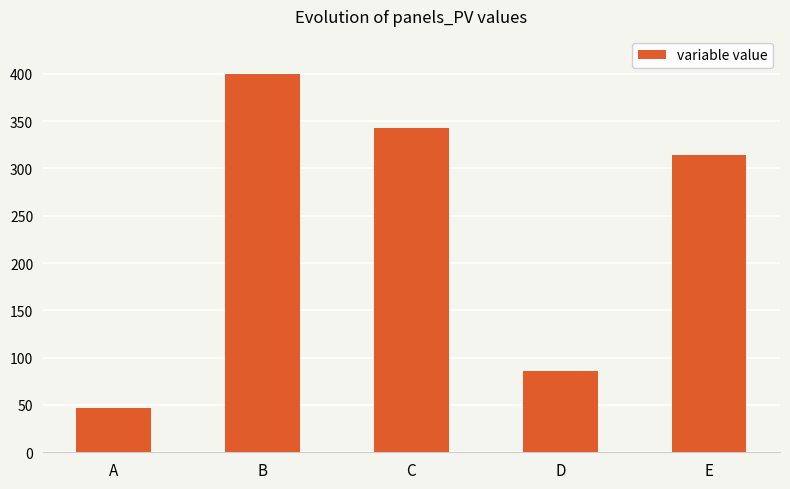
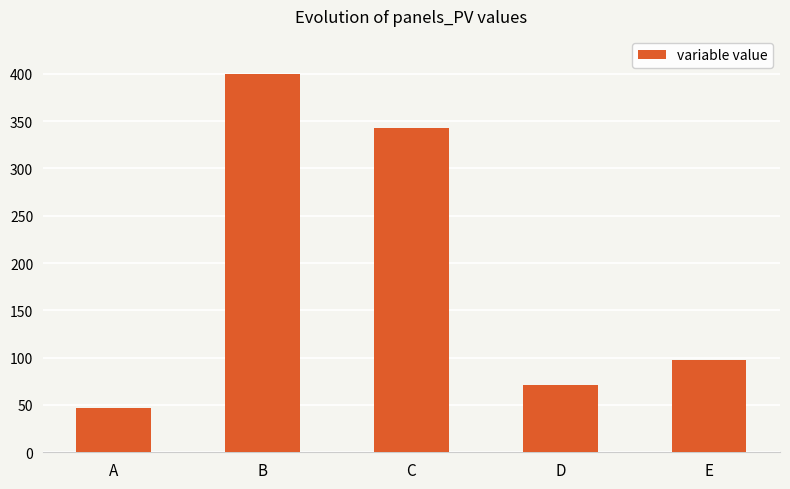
D: 90 -> 70
E: 310 -> 100
